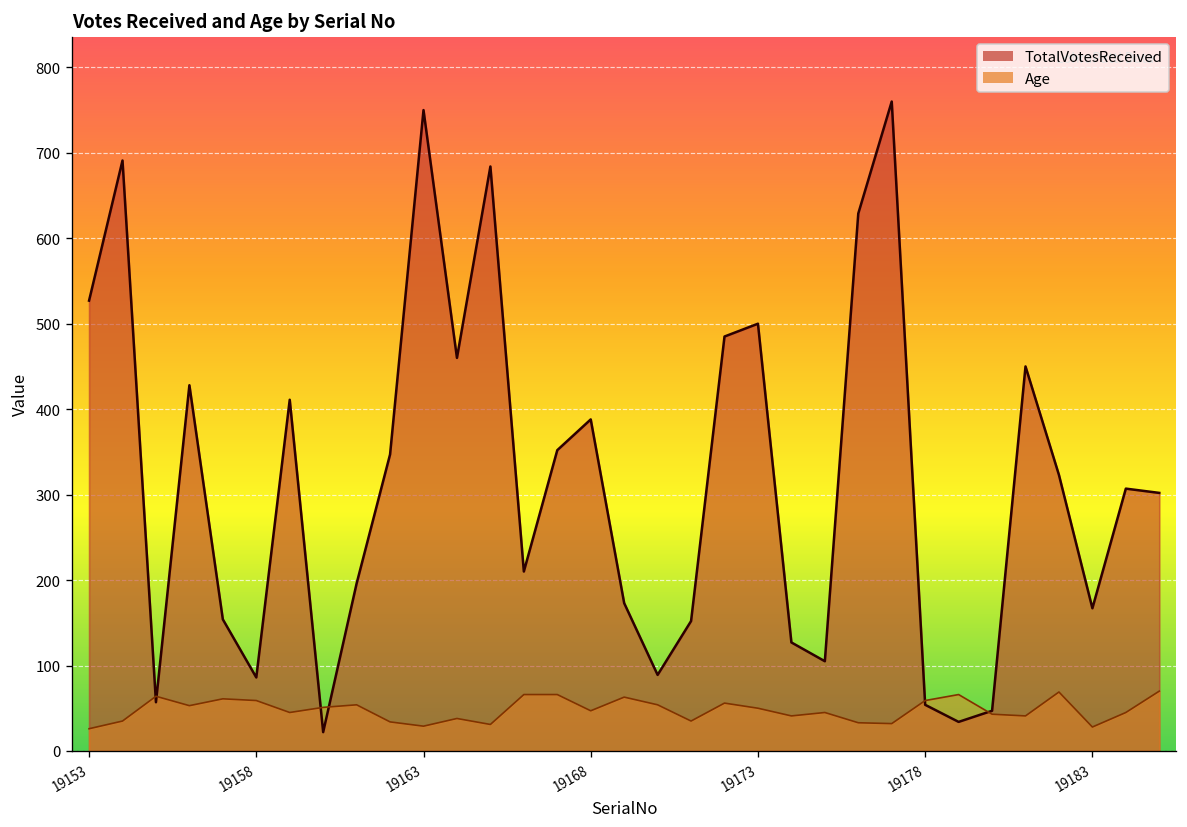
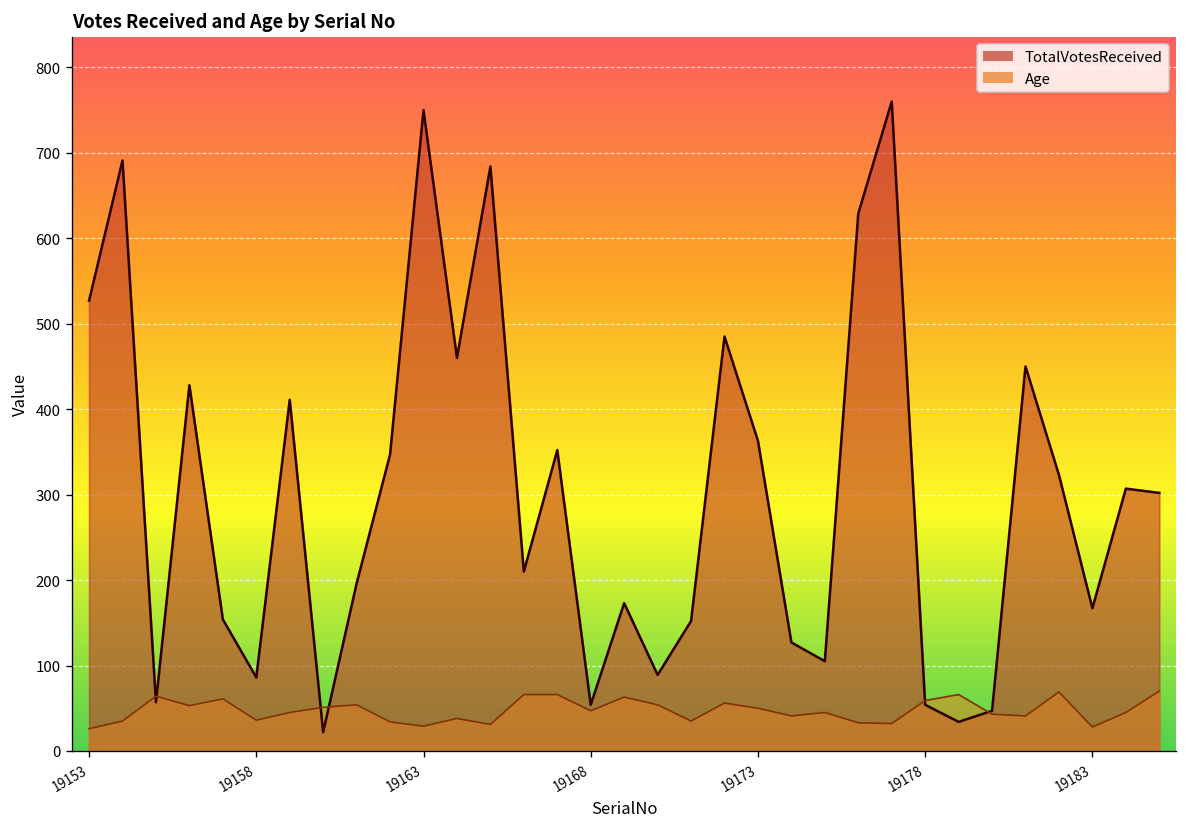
Age, 19158: 60 -> 40
TotalVotesReceived, 19168: 390 -> 50
TotalVotesReceived, 19173: 500 -> 360
